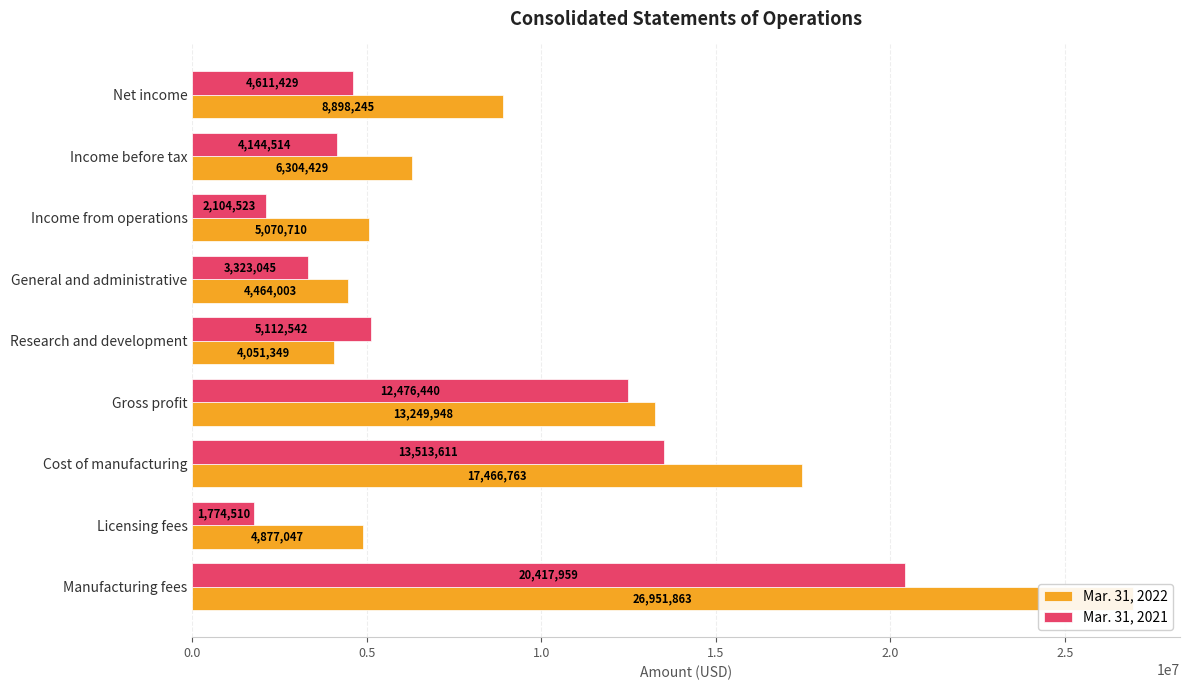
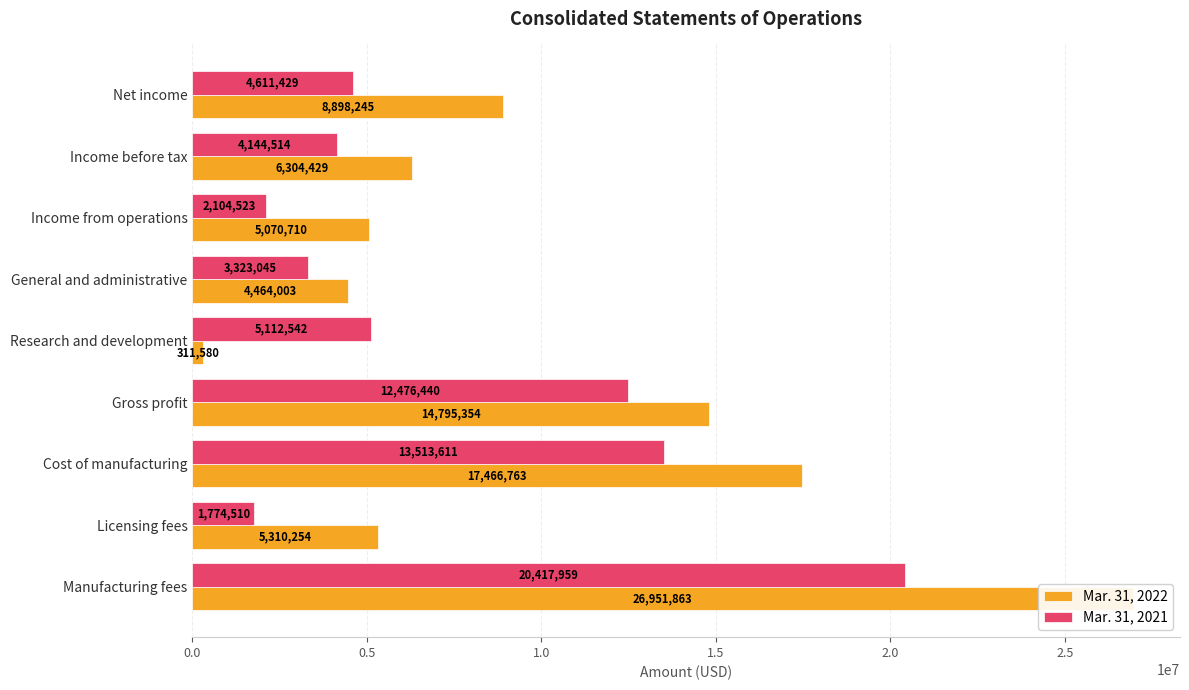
Mar. 31, 2022, Research and development: 4,051,349 -> 311,580
Mar. 31, 2022, Gross profit: 13,249,948 -> 14,795,354
Mar. 31, 2022, Licensing fees: 4,877,047 -> 5,310,254
